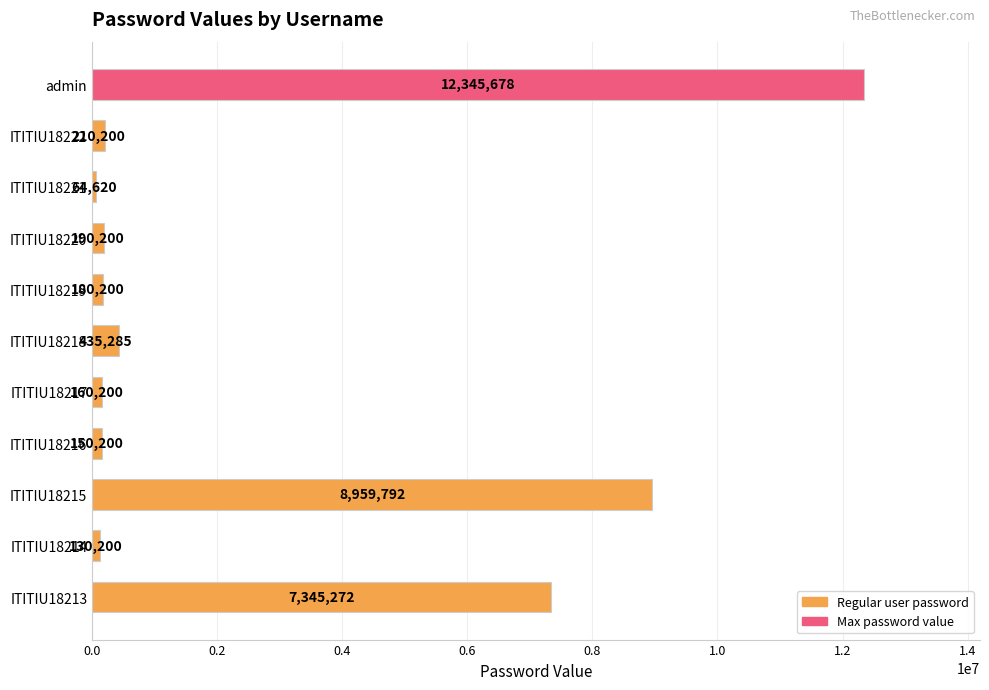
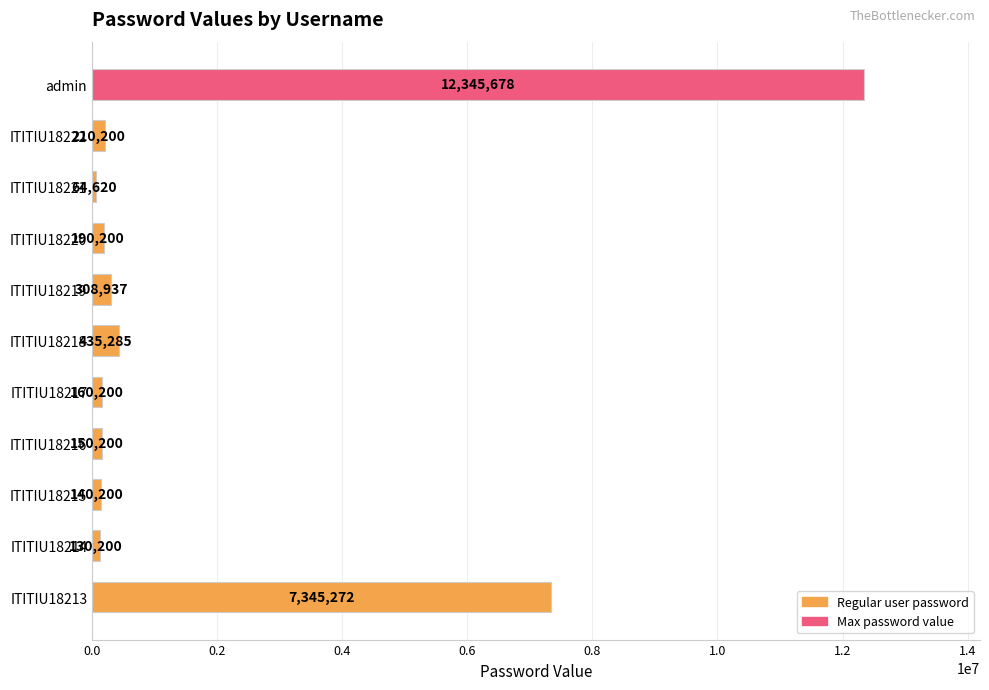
ITITIU18219: 180,200 -> 308,937
ITITIU18215: 8,959,792 -> 140,200
